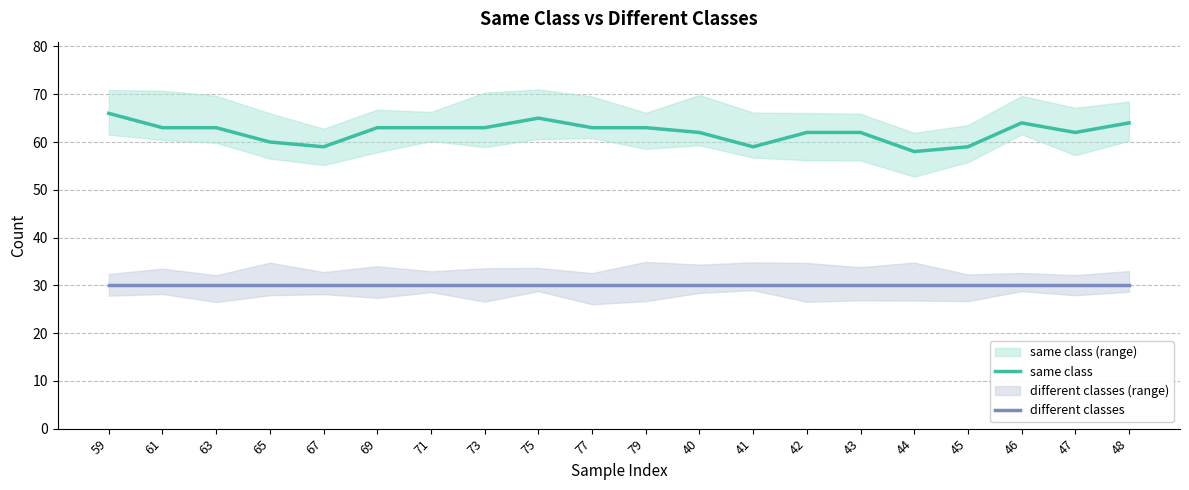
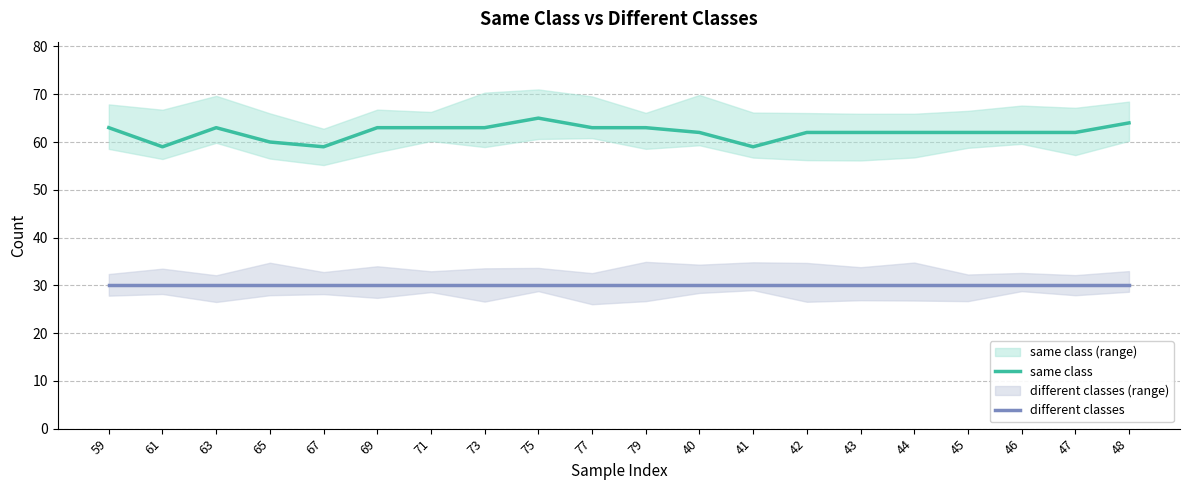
same class, 59: 66 -> 63
same class, 61: 63 -> 59
same class, 44: 58 -> 62
same class, 45: 59 -> 62
same class, 46: 64 -> 62
